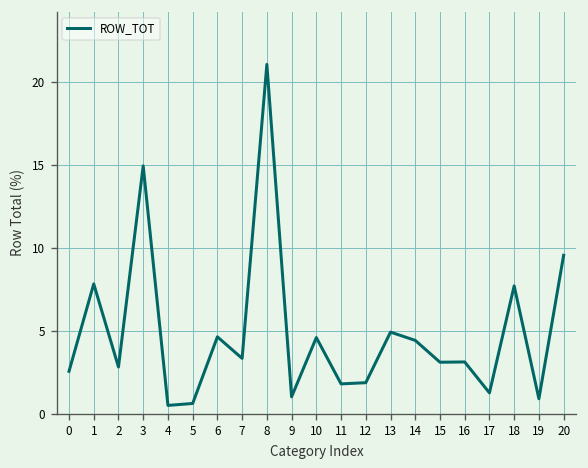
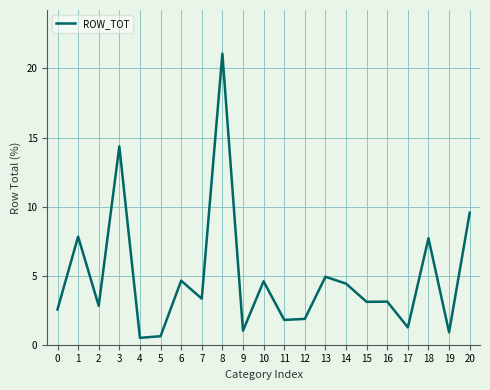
3: 14.9 -> 14.4
